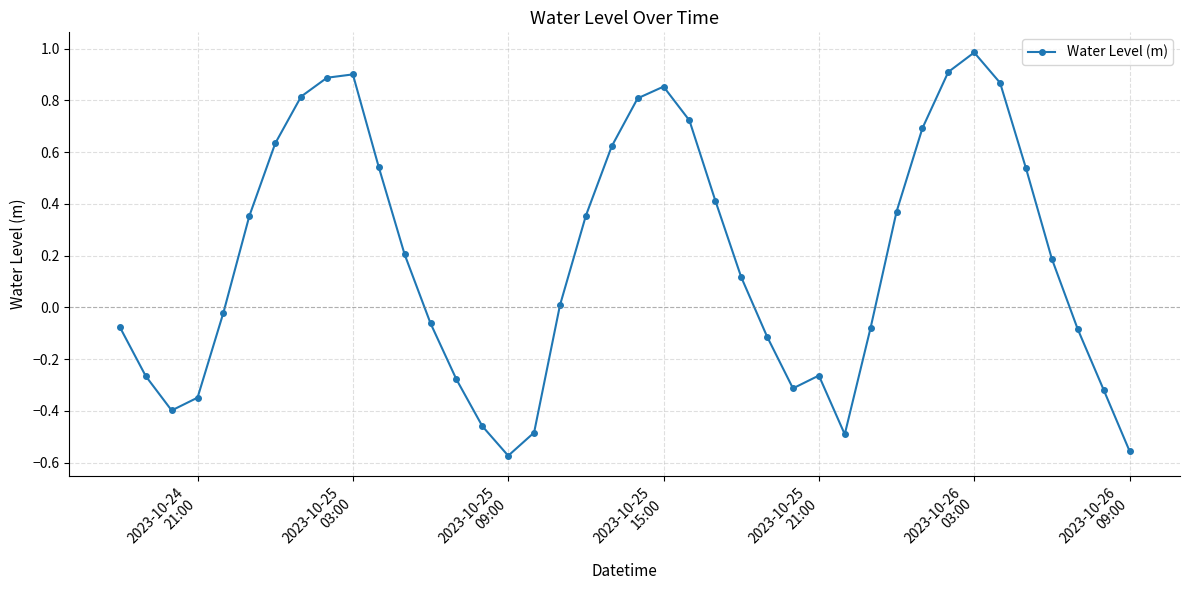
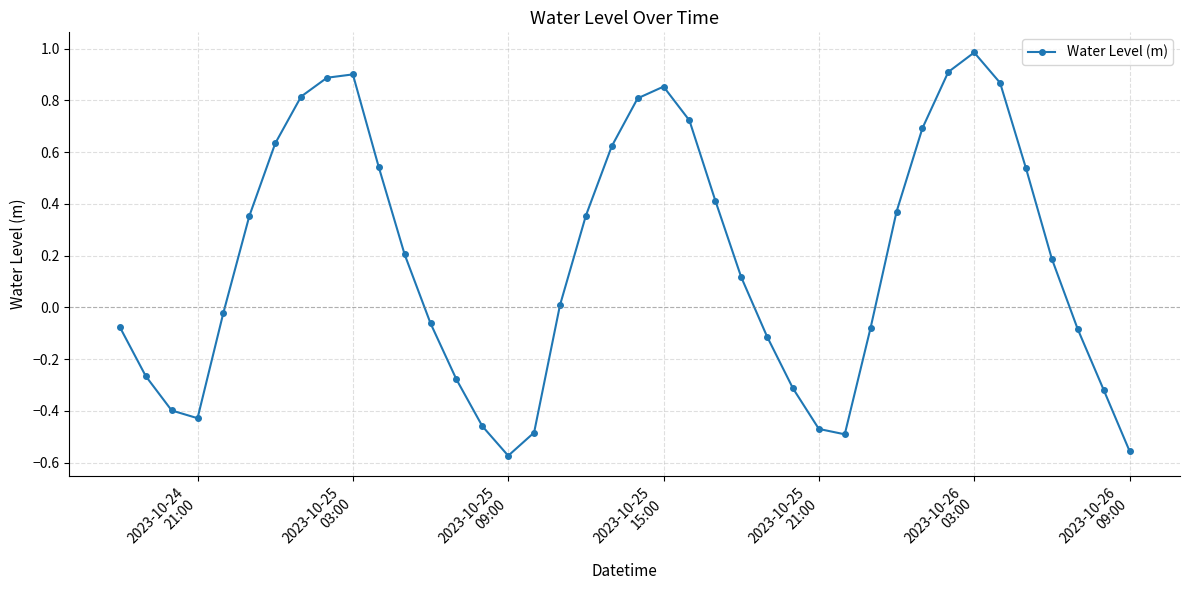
2023-10-24 21:00: -0.35 -> -0.43
2023-10-25 21:00: -0.26 -> -0.47
